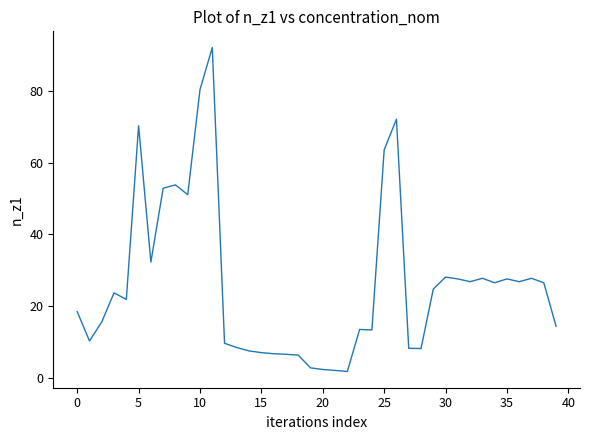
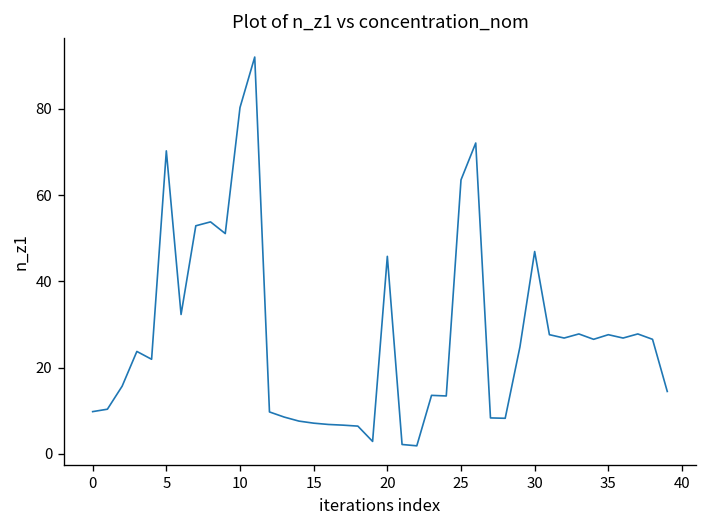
0: 19 -> 10
20: 2 -> 46
30: 28 -> 47
